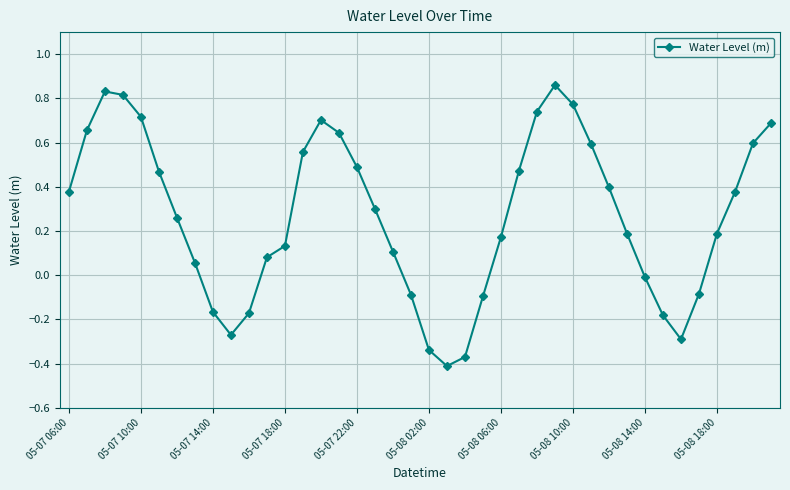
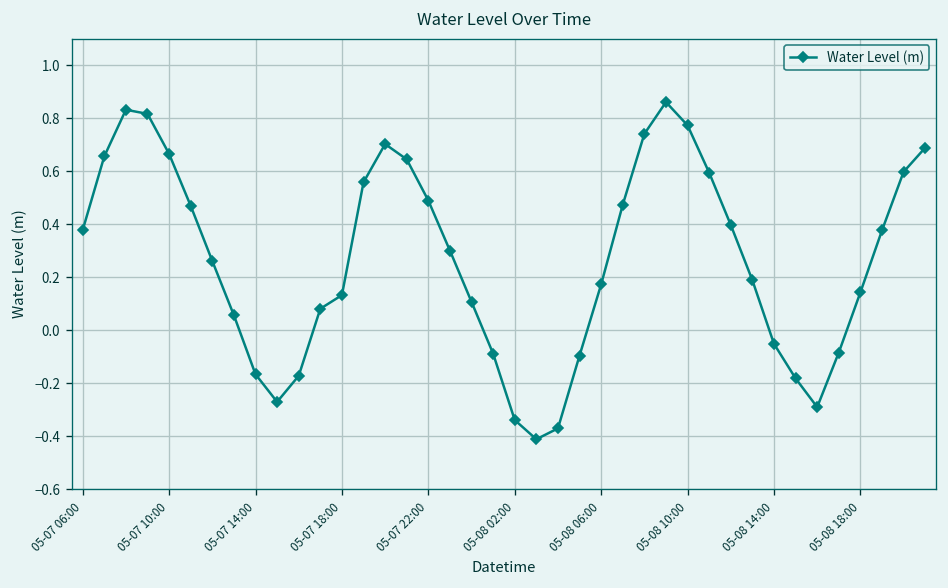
05-07 10:00: 0.72 -> 0.66
05-08 14:00: -0.01 -> -0.05
05-08 18:00: 0.19 -> 0.14
